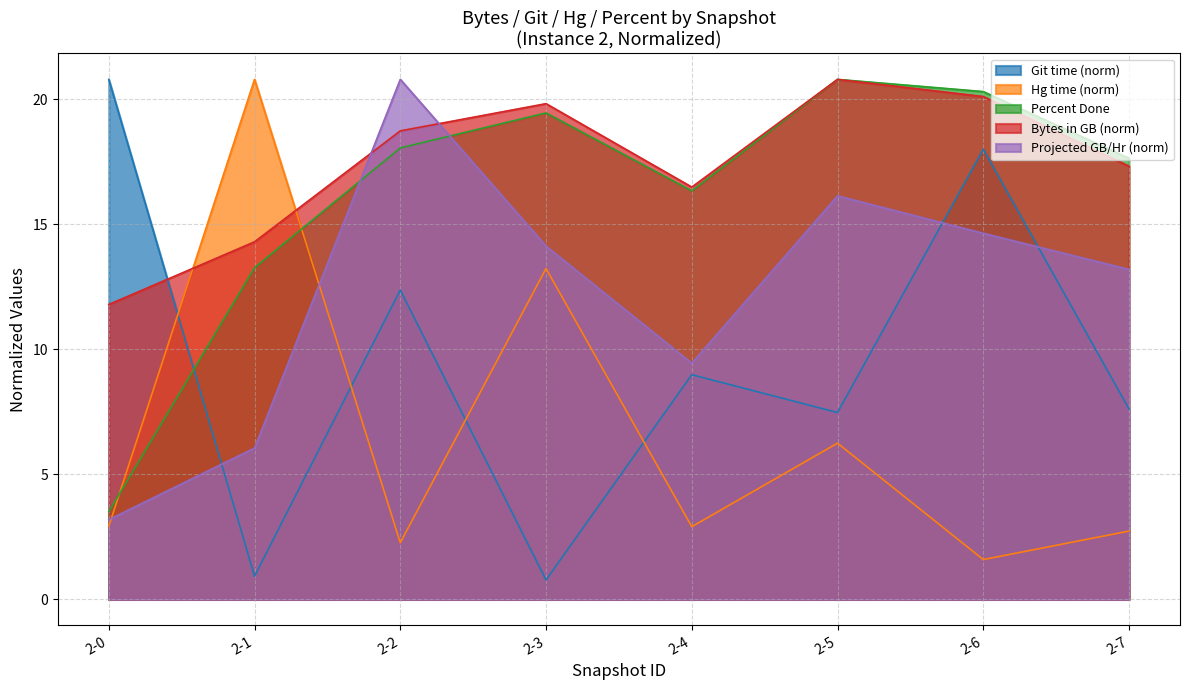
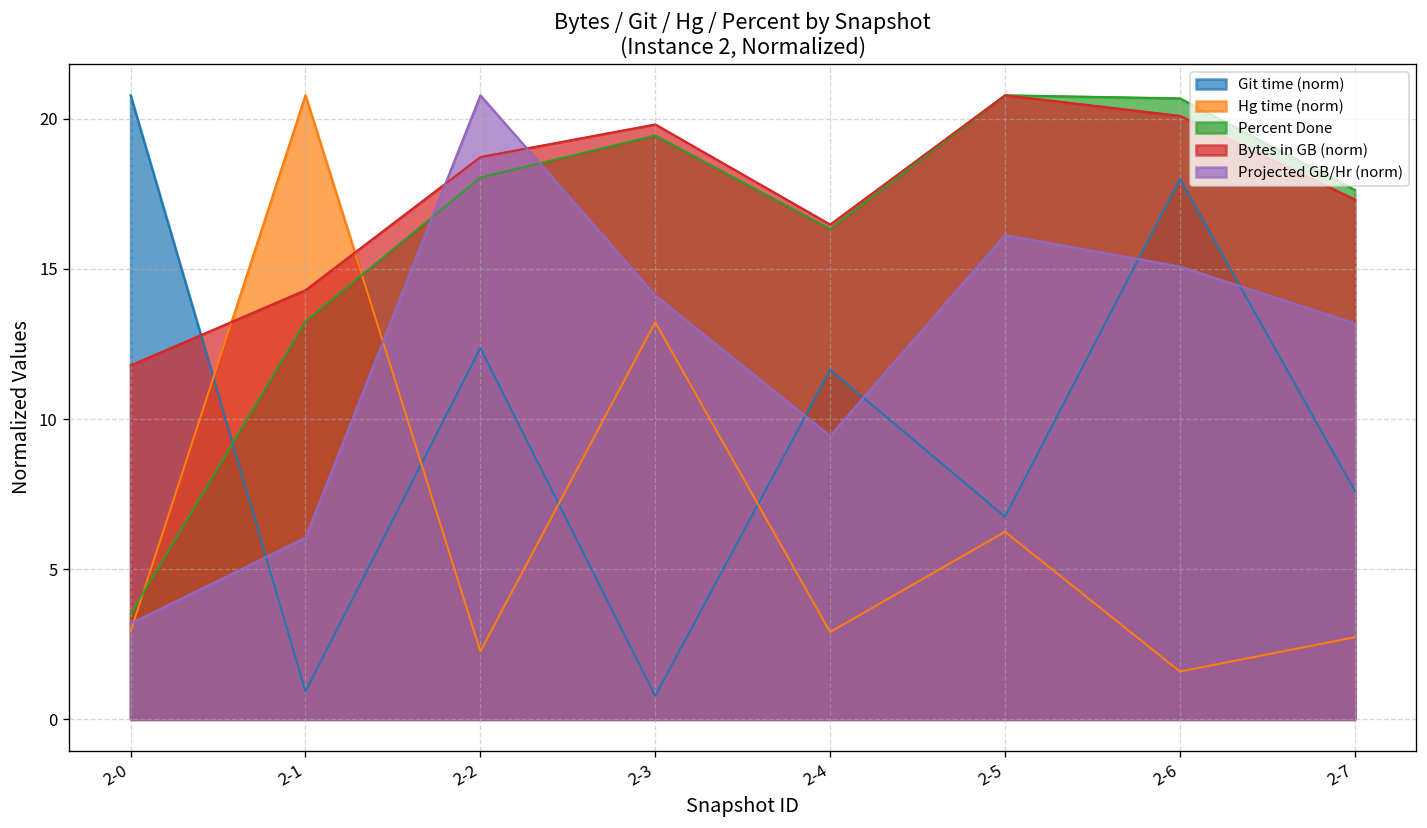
Git time (norm), 2-4: 9.0 -> 11.6
Git time (norm), 2-5: 7.5 -> 6.7
Percent Done, 2-6: 20.3 -> 20.7
Projected GB/Hr (norm), 2-6: 14.6 -> 15.1
